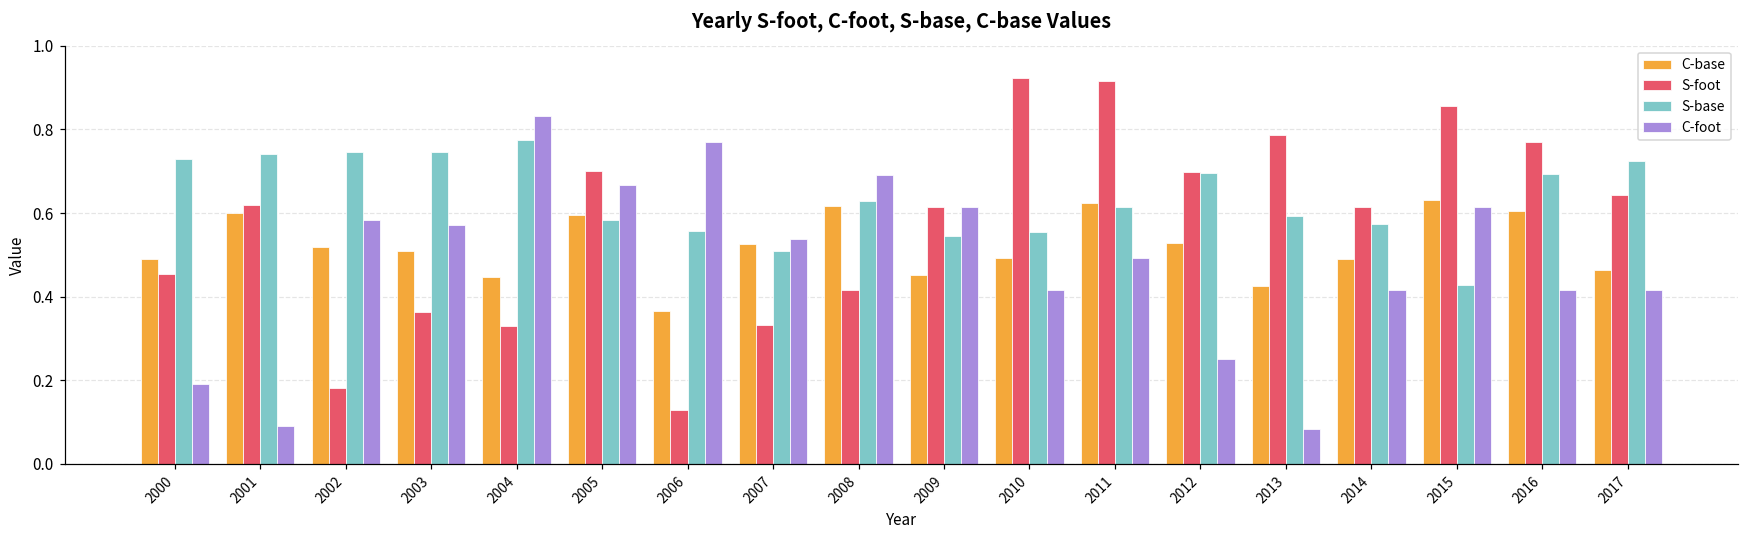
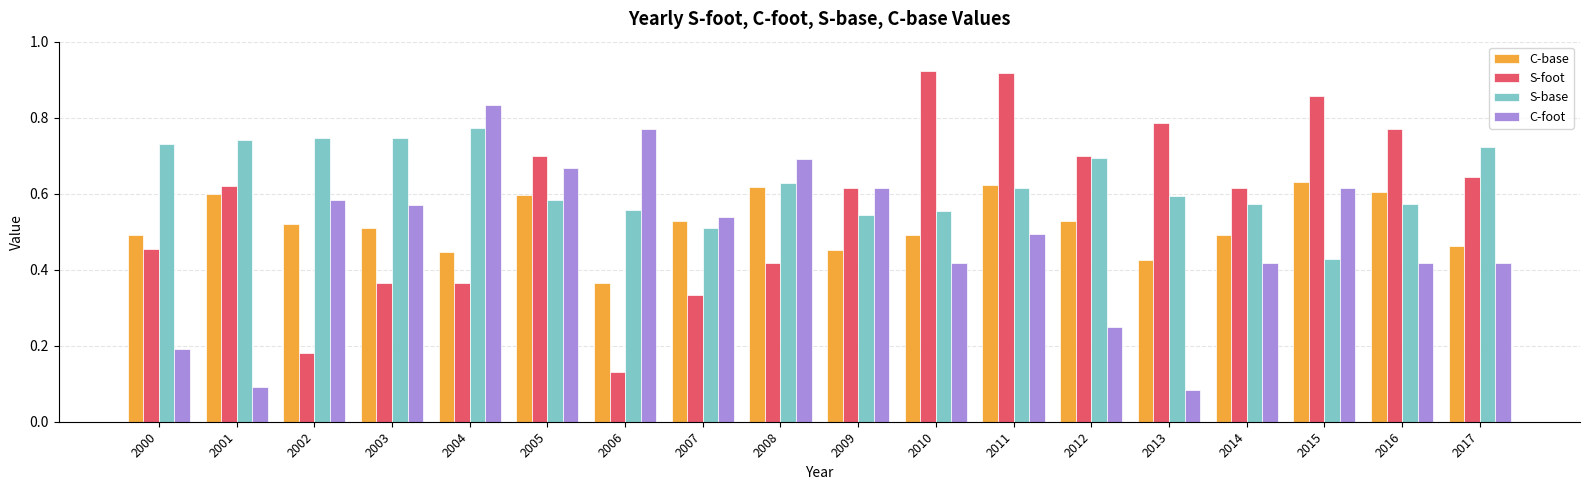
S-foot, 2004: 0.33 -> 0.36
S-base, 2016: 0.69 -> 0.57
